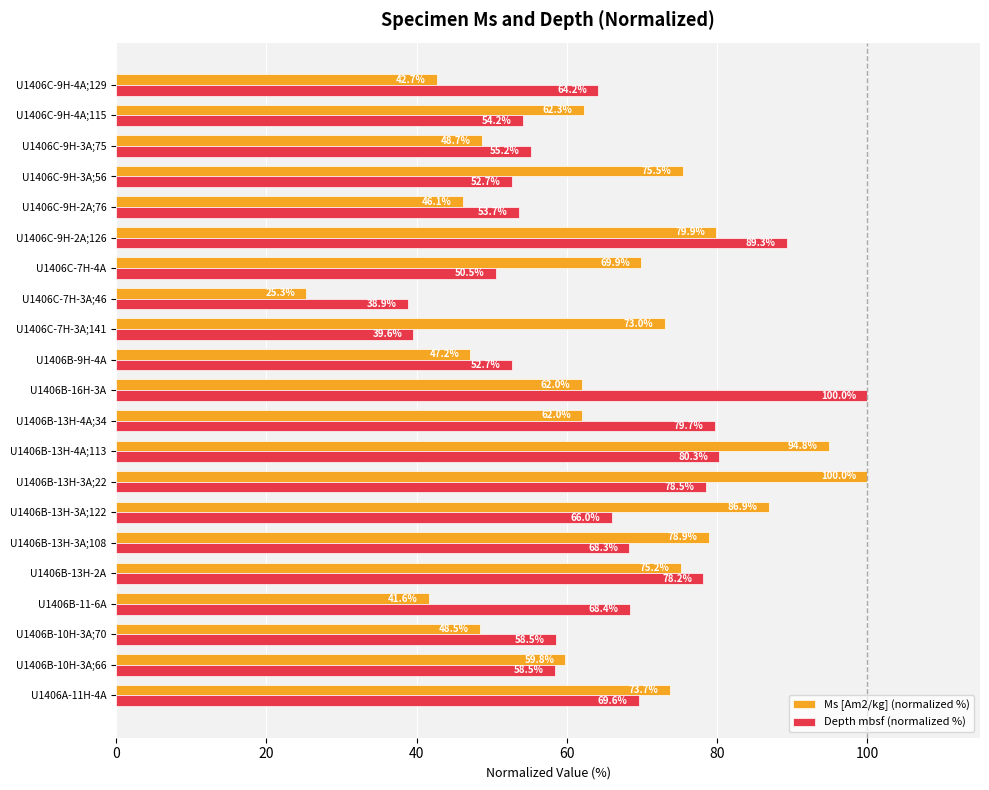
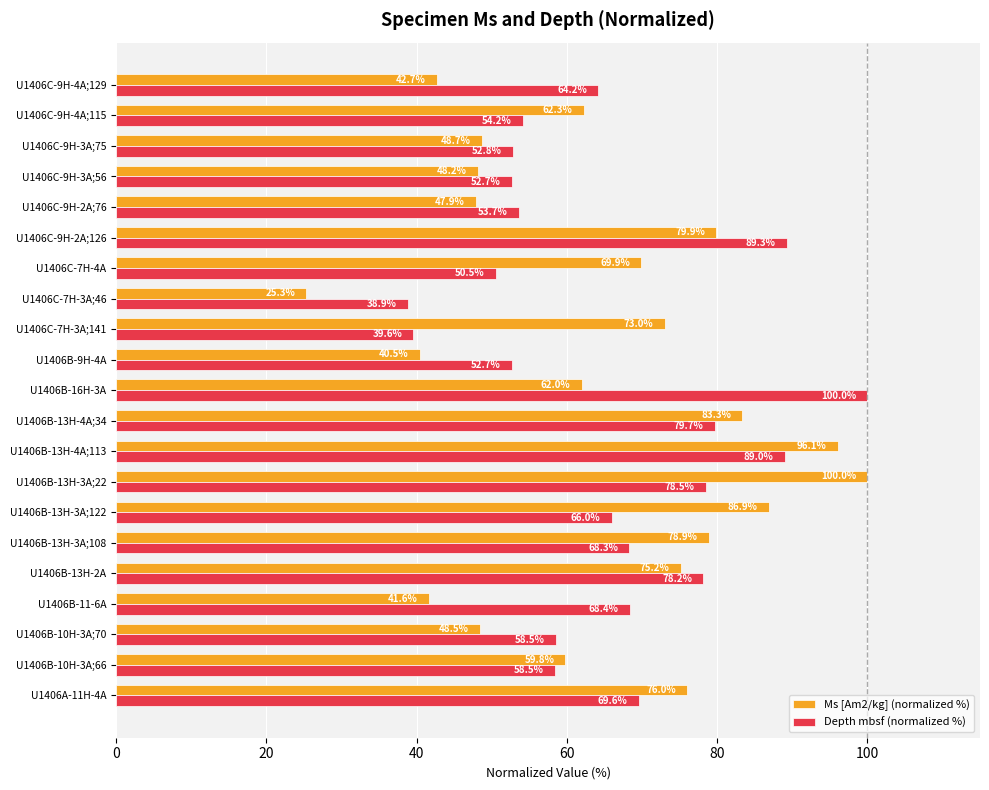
Depth mbsf (normalized %), U1406C-9H-3A;75: 55.2% -> 52.8%
Ms [Am2/kg] (normalized %), U1406C-9H-3A;56: 75.5% -> 48.2%
Ms [Am2/kg] (normalized %), U1406C-9H-2A;76: 46.1% -> 47.9%
Ms [Am2/kg] (normalized %), U1406B-9H-4A: 47.2% -> 40.5%
Ms [Am2/kg] (normalized %), U1406B-13H-4A;34: 62.0% -> 83.3%
Ms [Am2/kg] (normalized %), U1406B-13H-4A;113: 94.8% -> 96.1%
Depth mbsf (normalized %), U1406B-13H-4A;113: 80.3% -> 89.0%
Ms [Am2/kg] (normalized %), U1406A-11H-4A: 73.7% -> 76.0%
